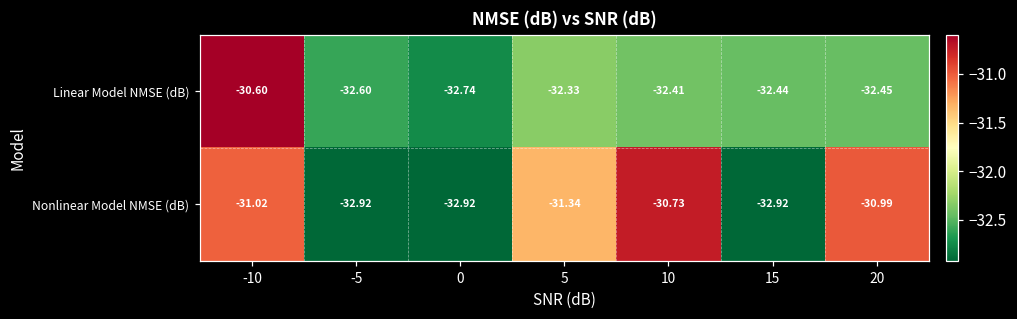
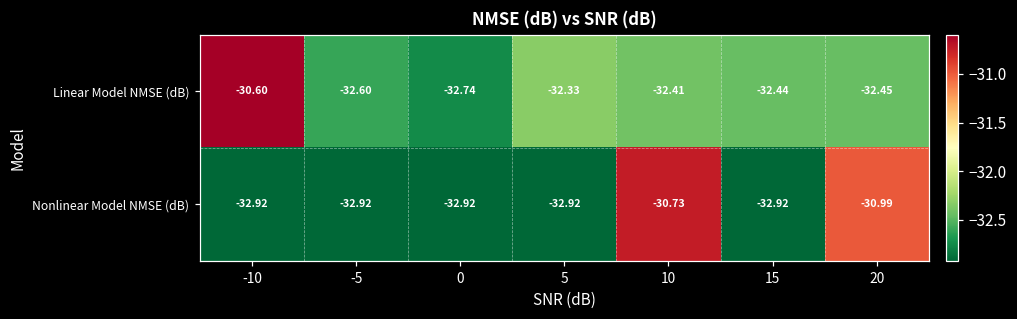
Nonlinear Model NMSE (dB), -10: -31.02 -> -32.92
Nonlinear Model NMSE (dB), 5: -31.34 -> -32.92
